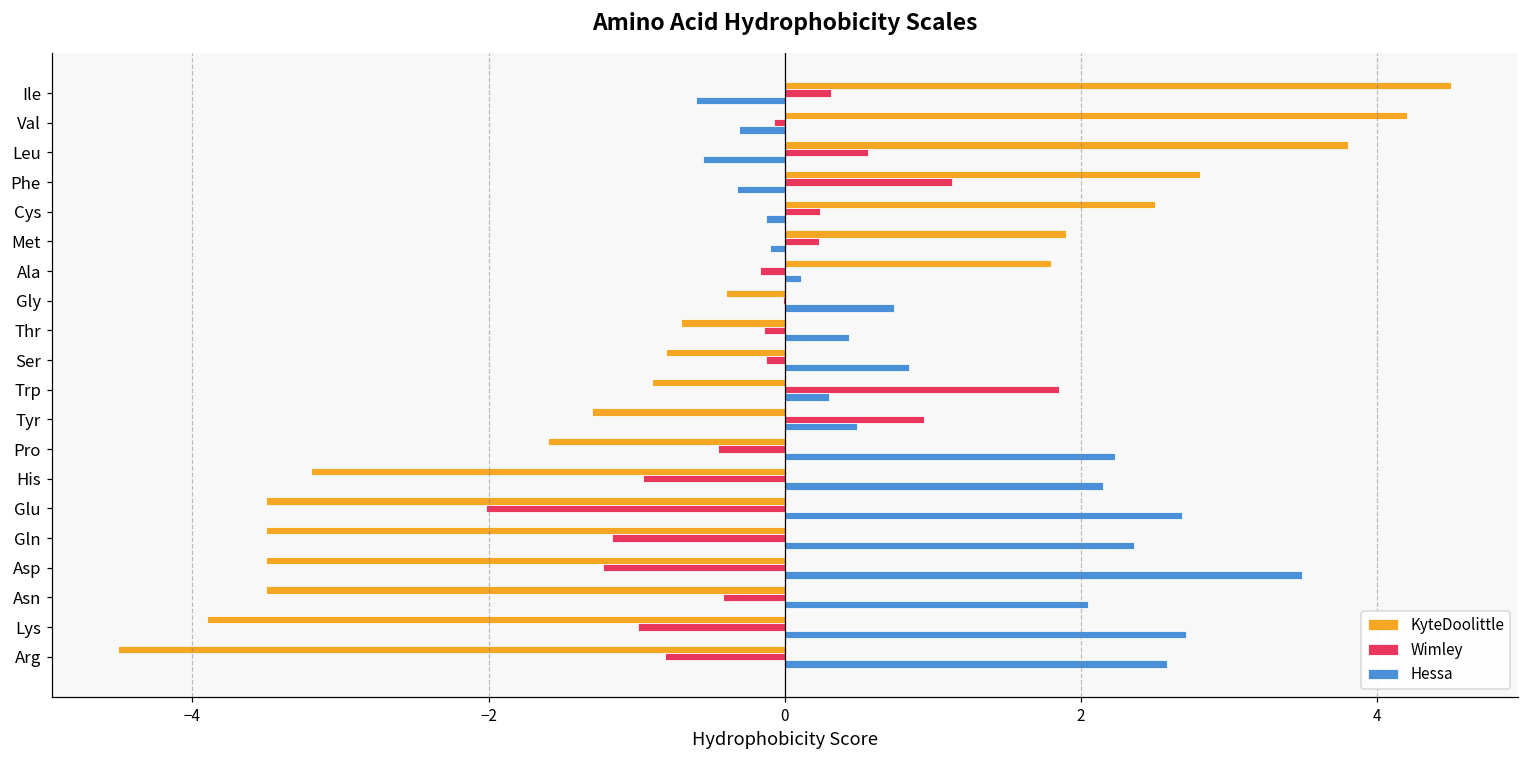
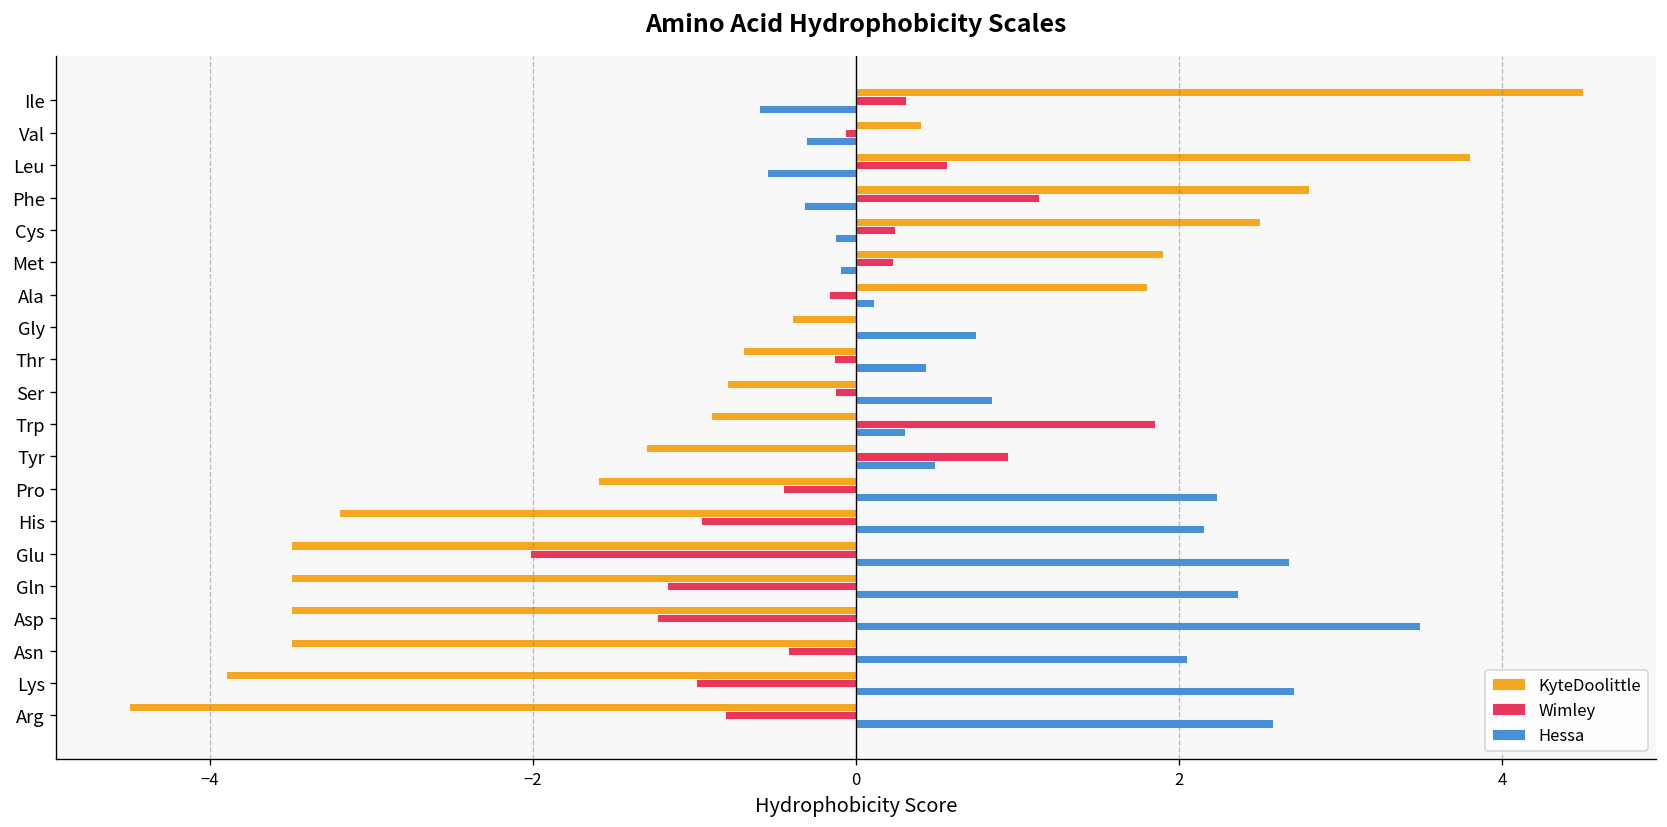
KyteDoolittle, Val: 4.2 -> 0.4
